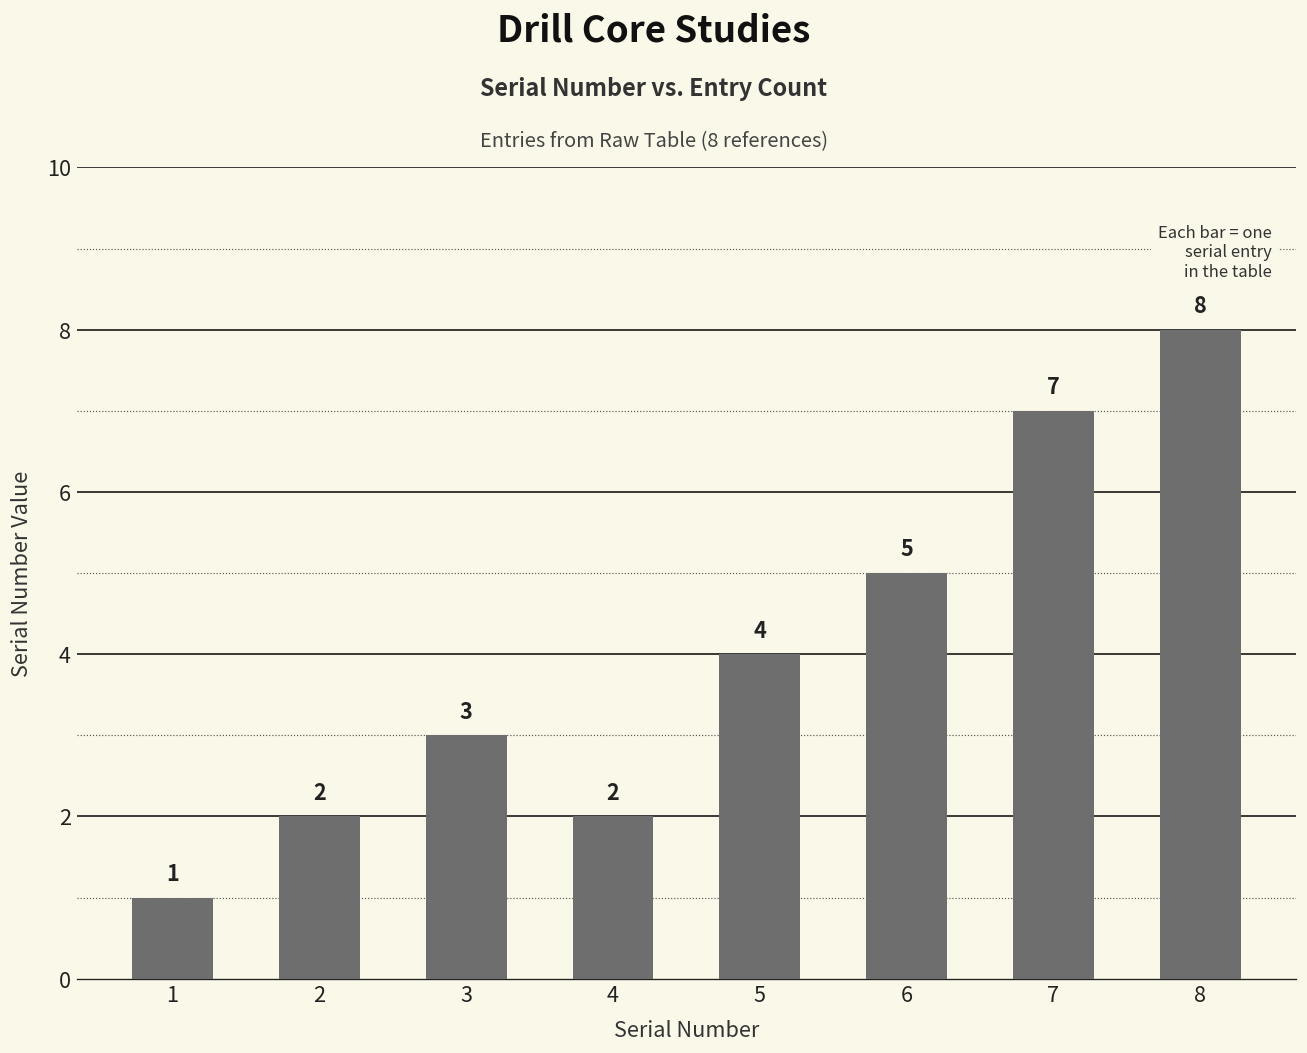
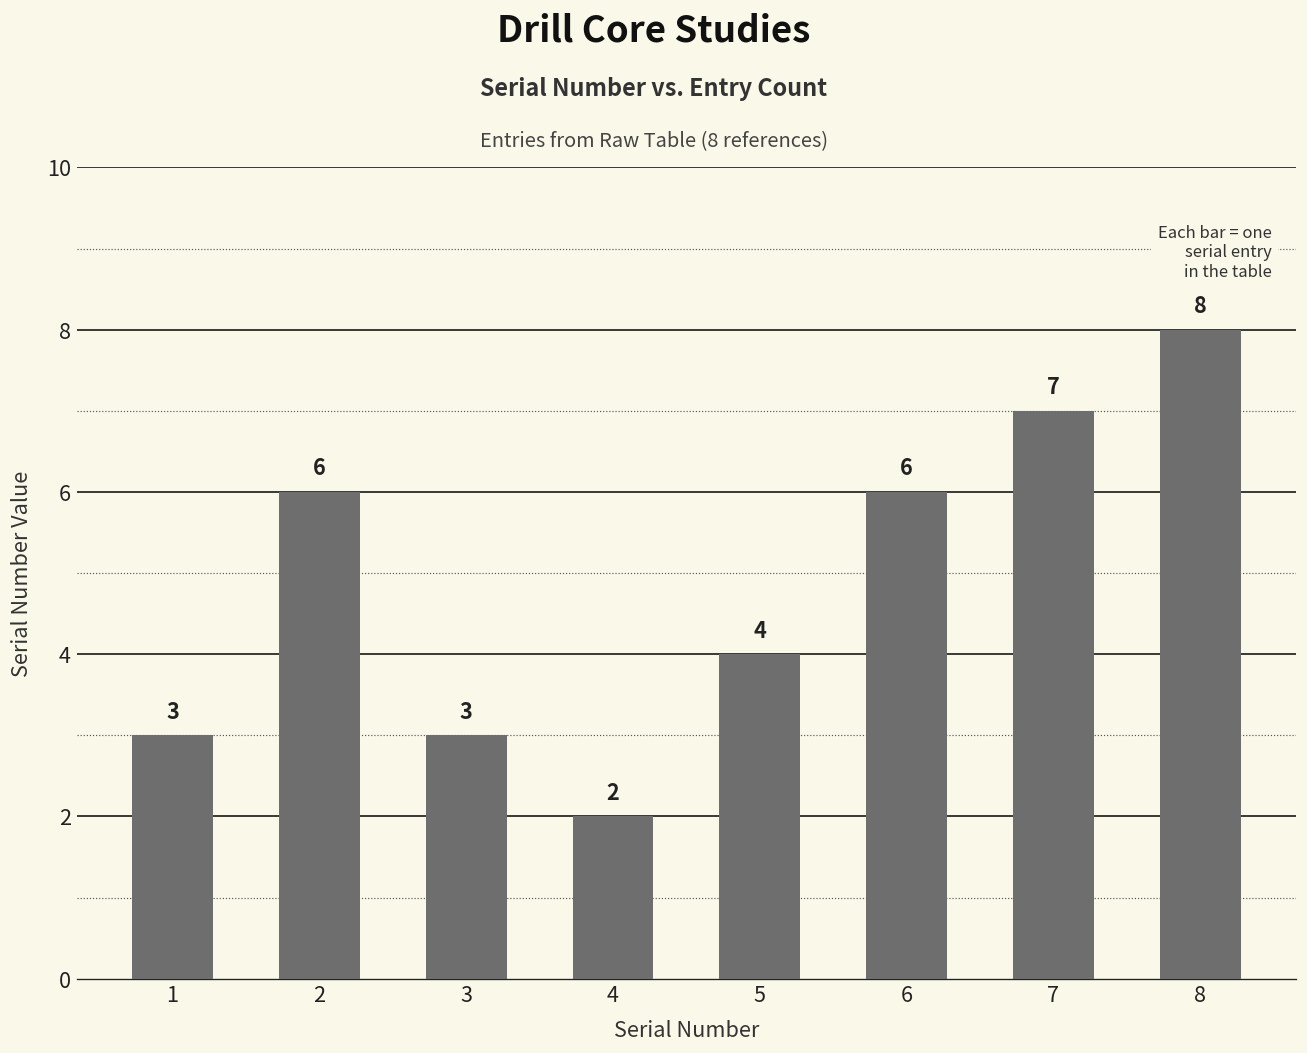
1: 1 -> 3
2: 2 -> 6
6: 5 -> 6
